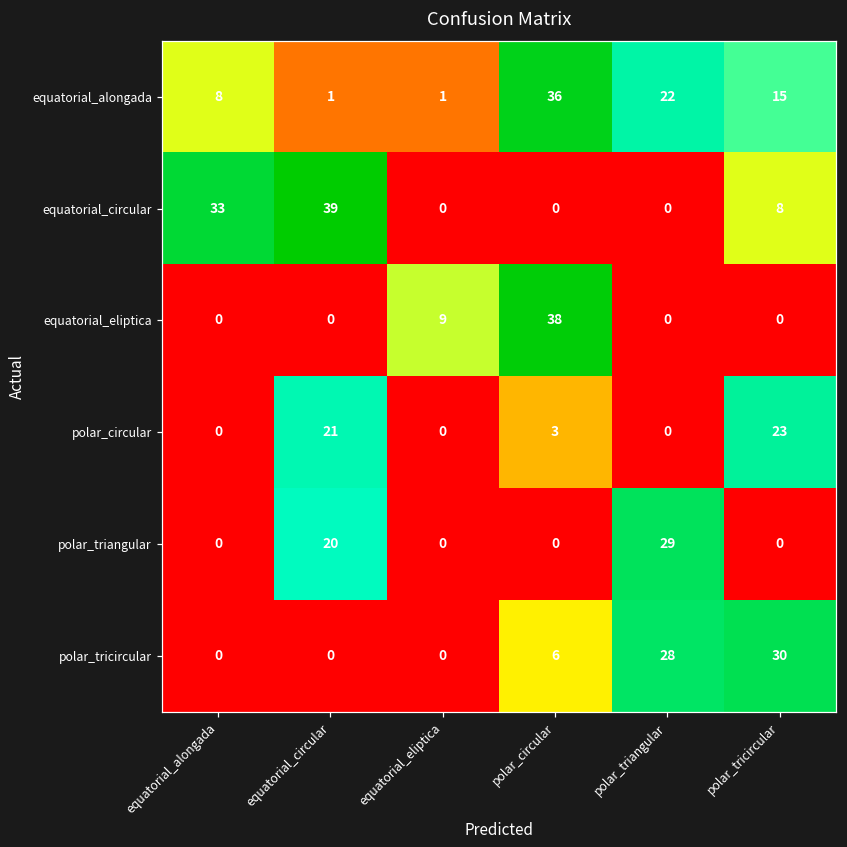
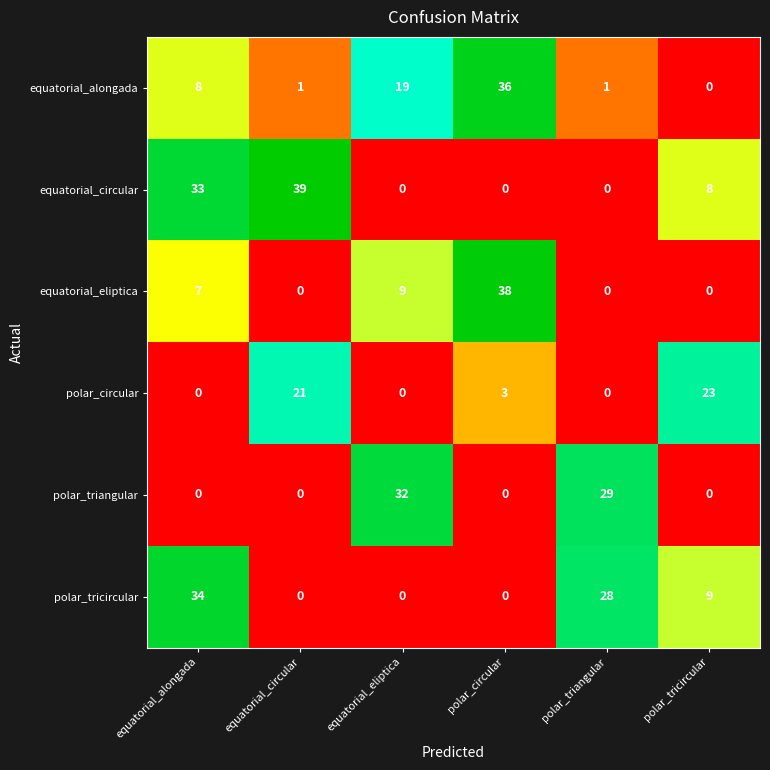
equatorial_alongada, equatorial_eliptica: 1 -> 19
equatorial_alongada, polar_triangular: 22 -> 1
equatorial_alongada, polar_tricircular: 15 -> 0
equatorial_eliptica, equatorial_alongada: 0 -> 7
polar_triangular, equatorial_circular: 20 -> 0
polar_triangular, equatorial_eliptica: 0 -> 32
polar_tricircular, equatorial_alongada: 0 -> 34
polar_tricircular, polar_circular: 6 -> 0
polar_tricircular, polar_tricircular: 30 -> 9
